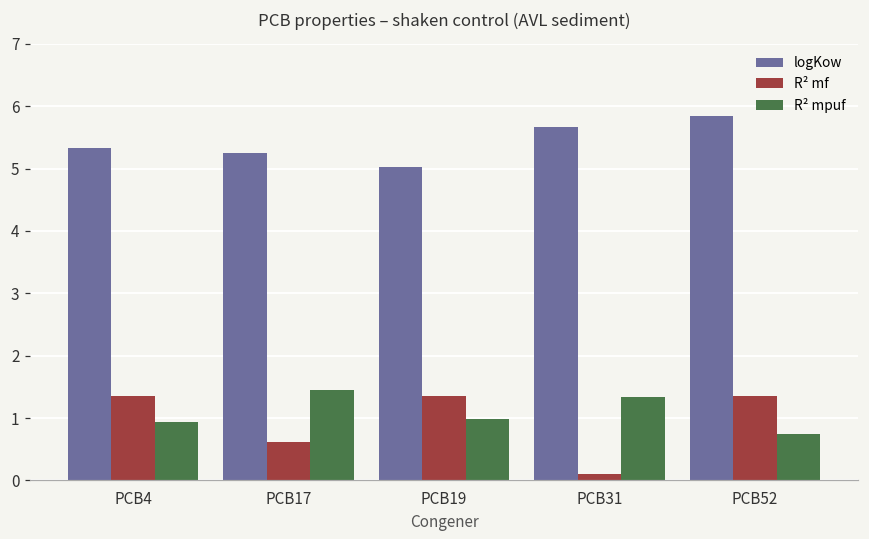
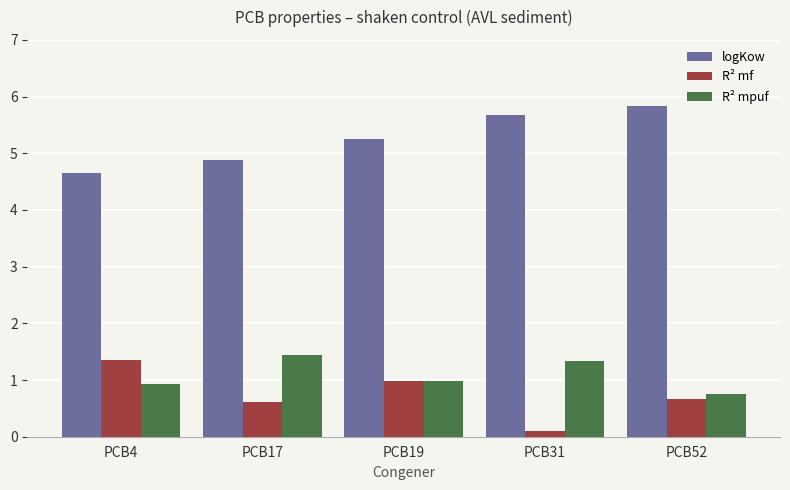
logKow, PCB4: 5.3 -> 4.7
logKow, PCB17: 5.3 -> 4.9
logKow, PCB19: 5.0 -> 5.3
R² mf, PCB19: 1.4 -> 1.0
R² mf, PCB52: 1.4 -> 0.7
